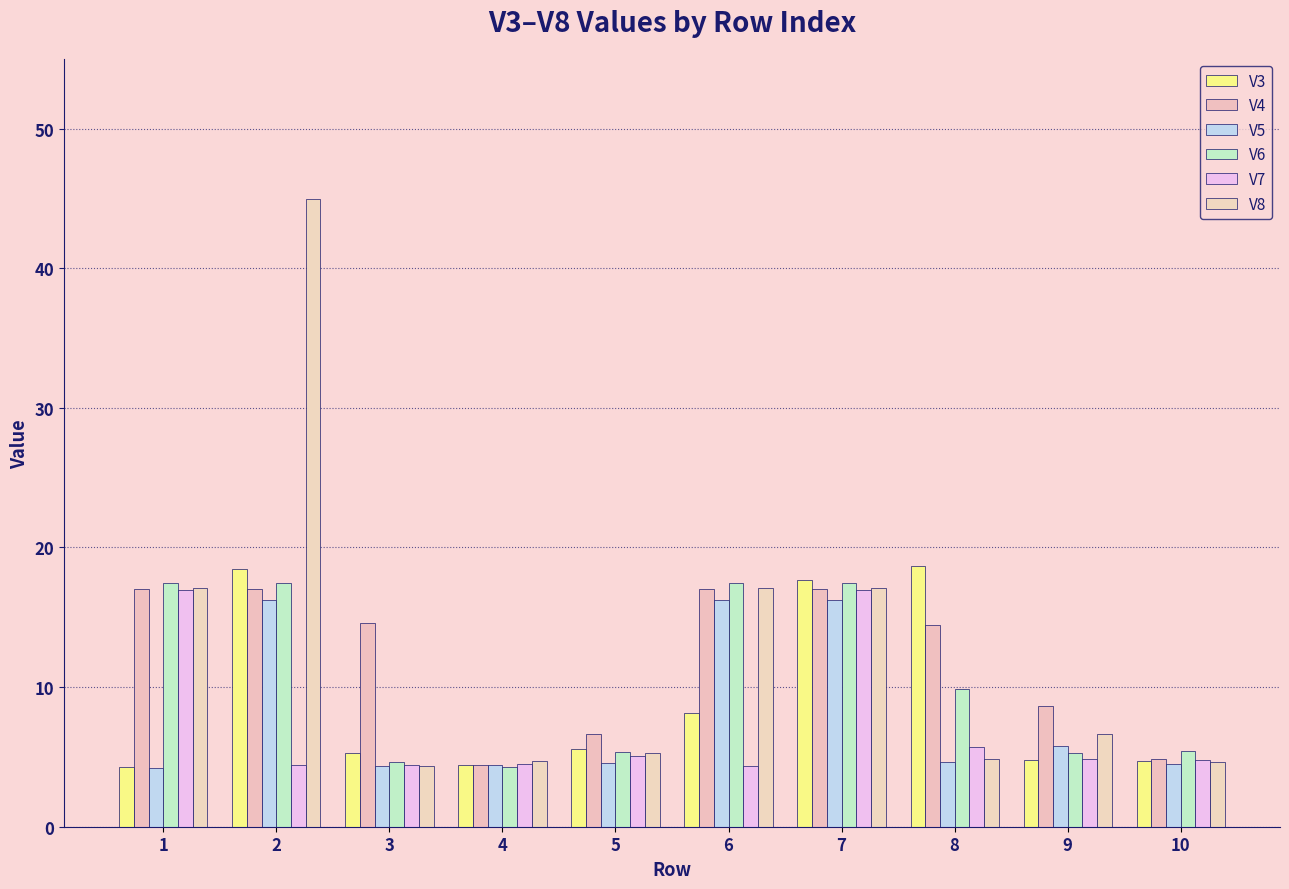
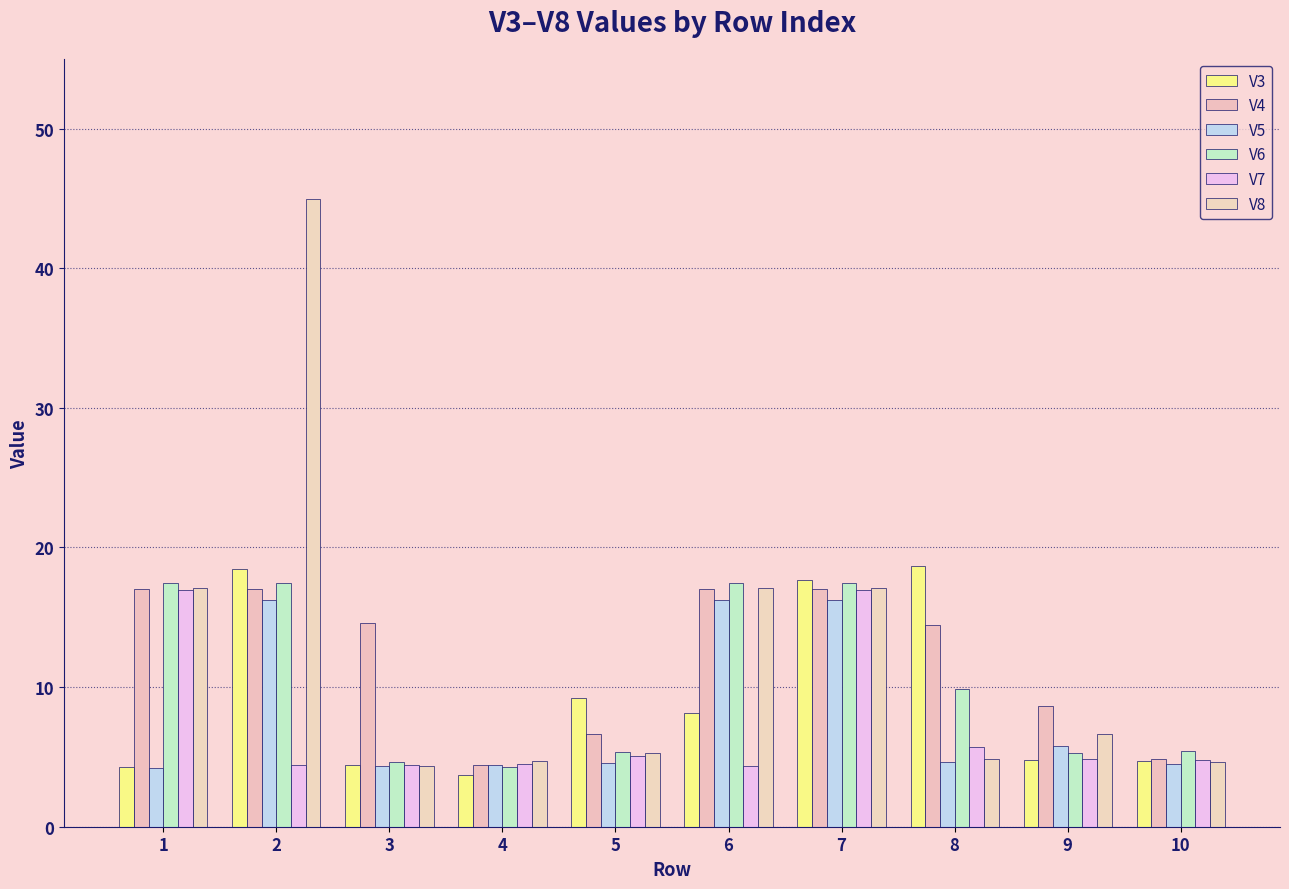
V3, 3: 5.3 -> 4.4
V3, 4: 4.4 -> 3.7
V3, 5: 5.6 -> 9.2
